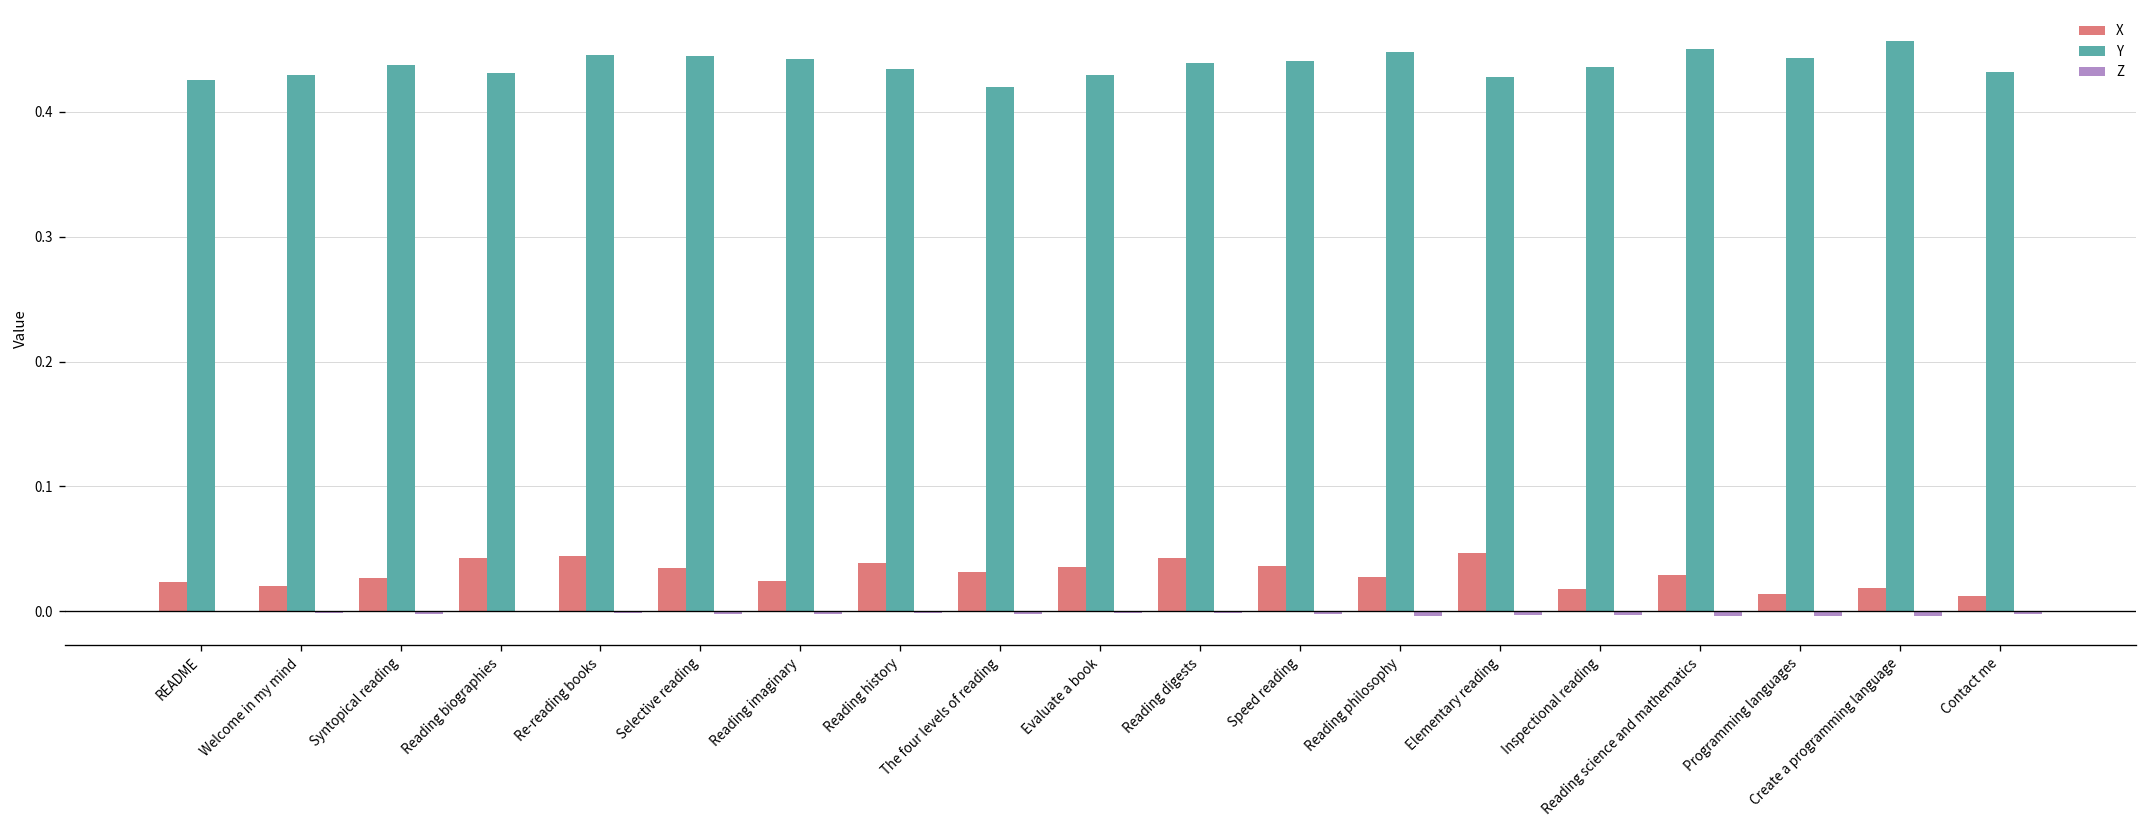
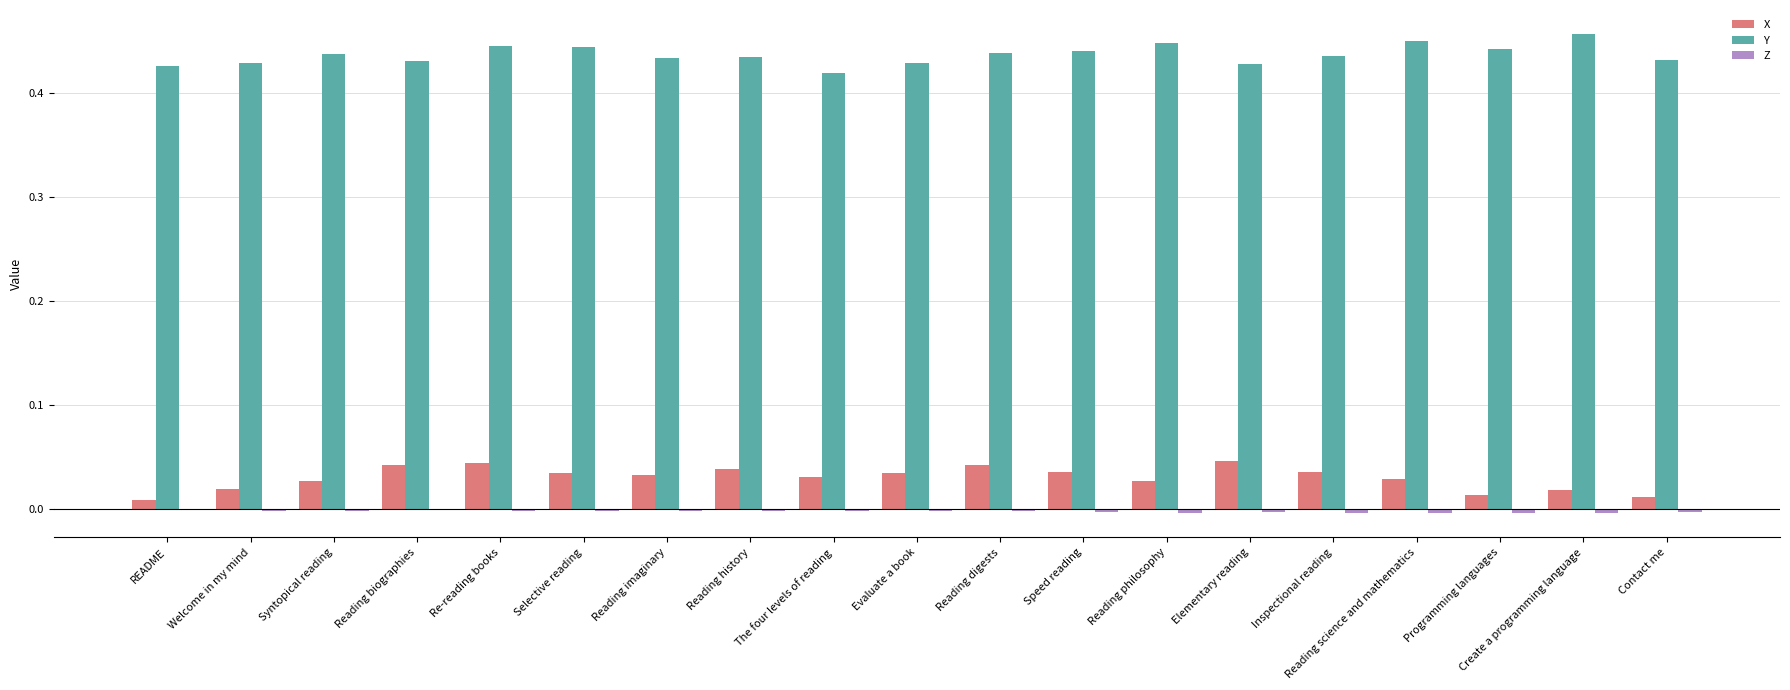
X, README: 0.023 -> 0.009
X, Reading imaginary: 0.024 -> 0.033
Y, Reading imaginary: 0.443 -> 0.434
X, Inspectional reading: 0.017 -> 0.035
